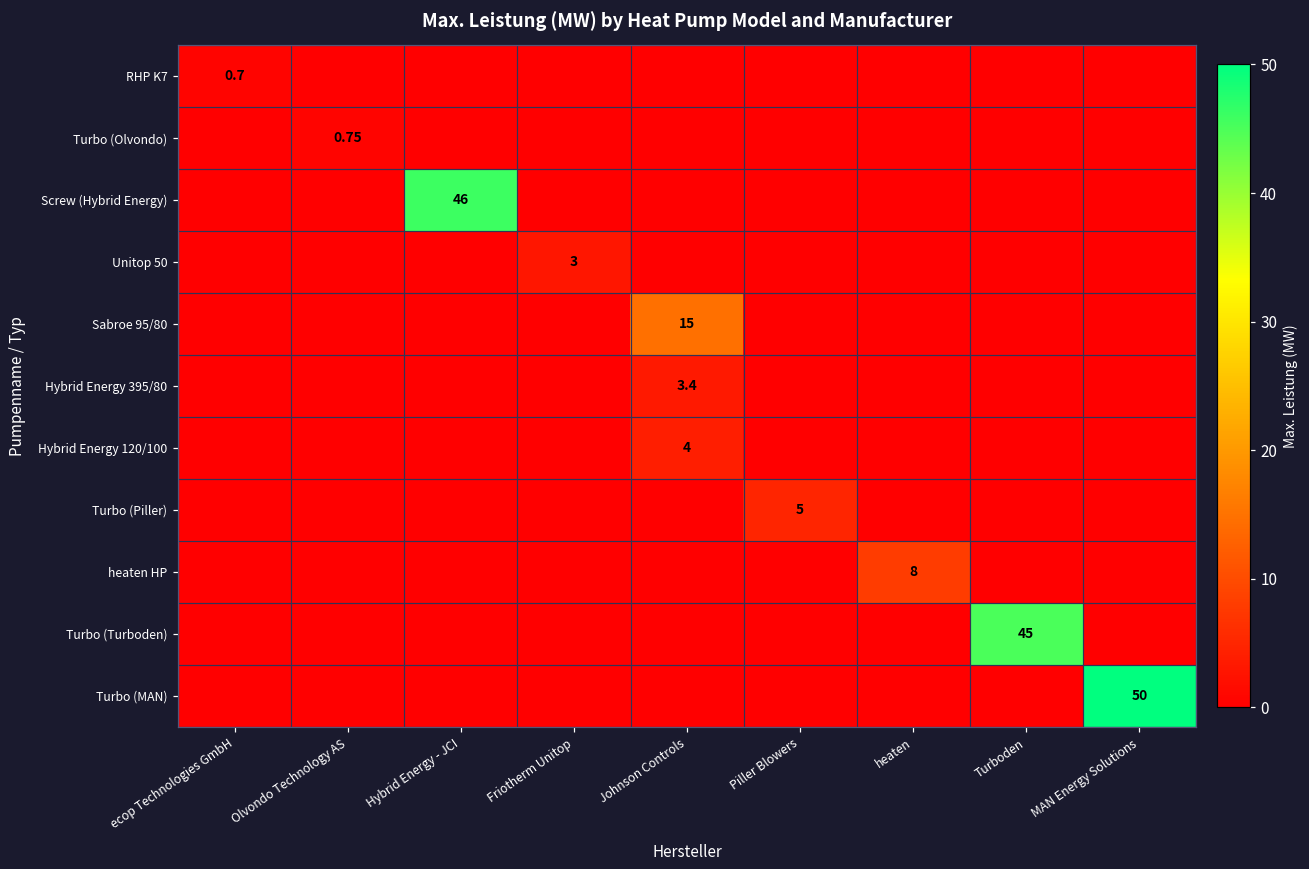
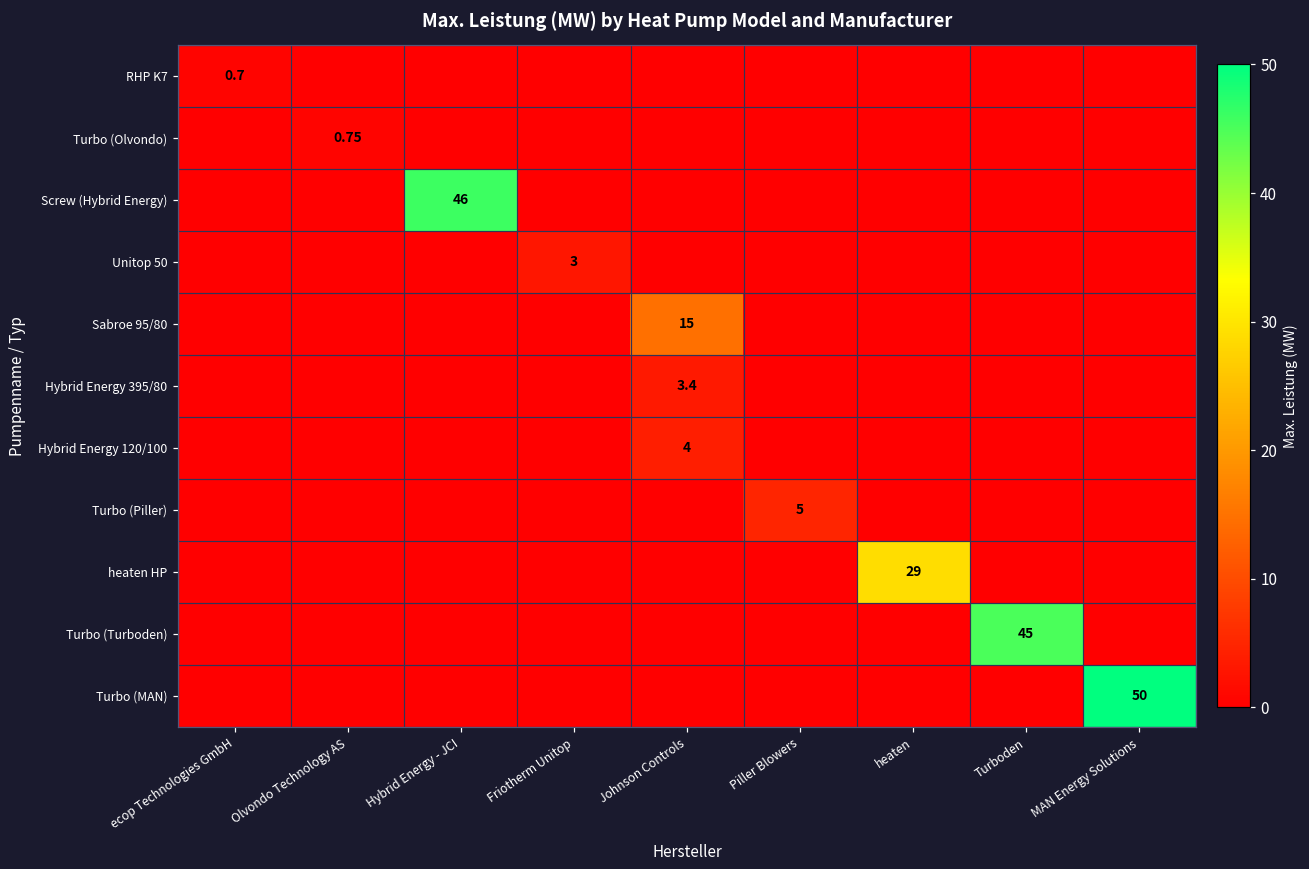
heaten HP, heaten: 8 -> 29
